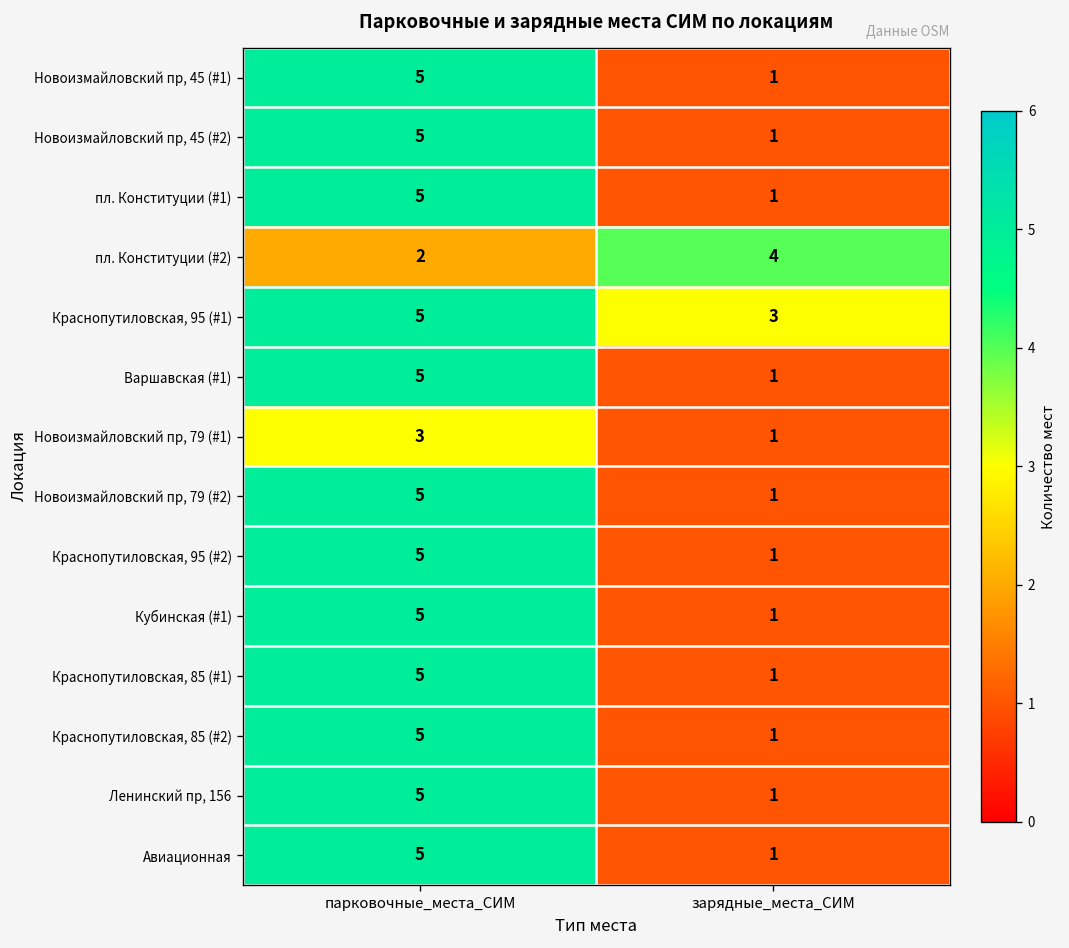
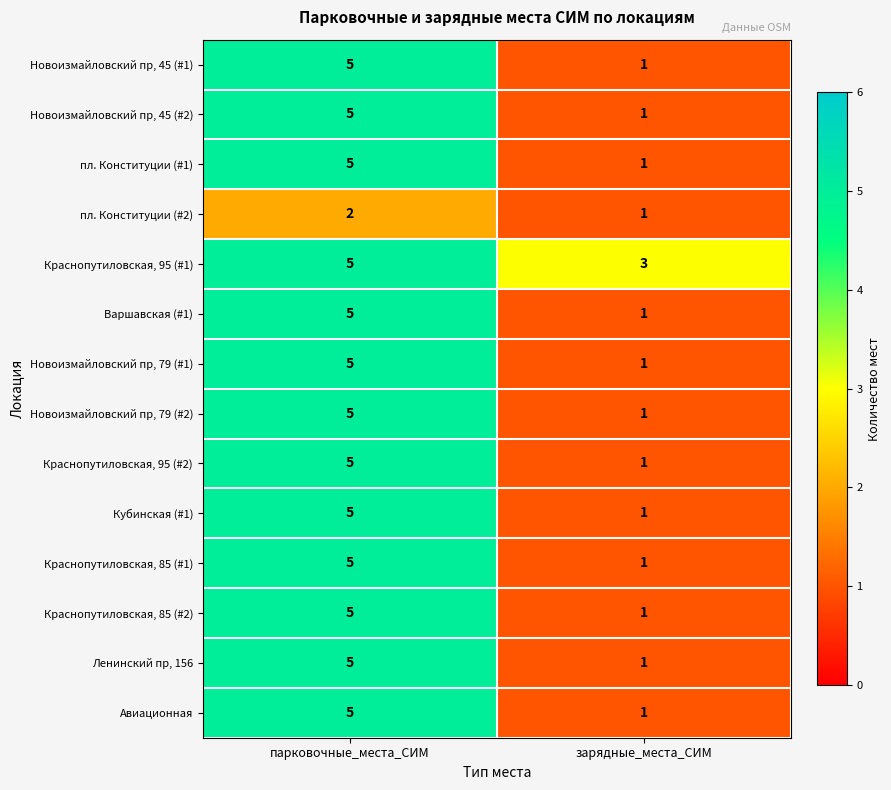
пл. Конституции (#2), зарядные_места_СИМ: 4 -> 1
Новоизмайловский пр, 79 (#1), парковочные_места_СИМ: 3 -> 5
